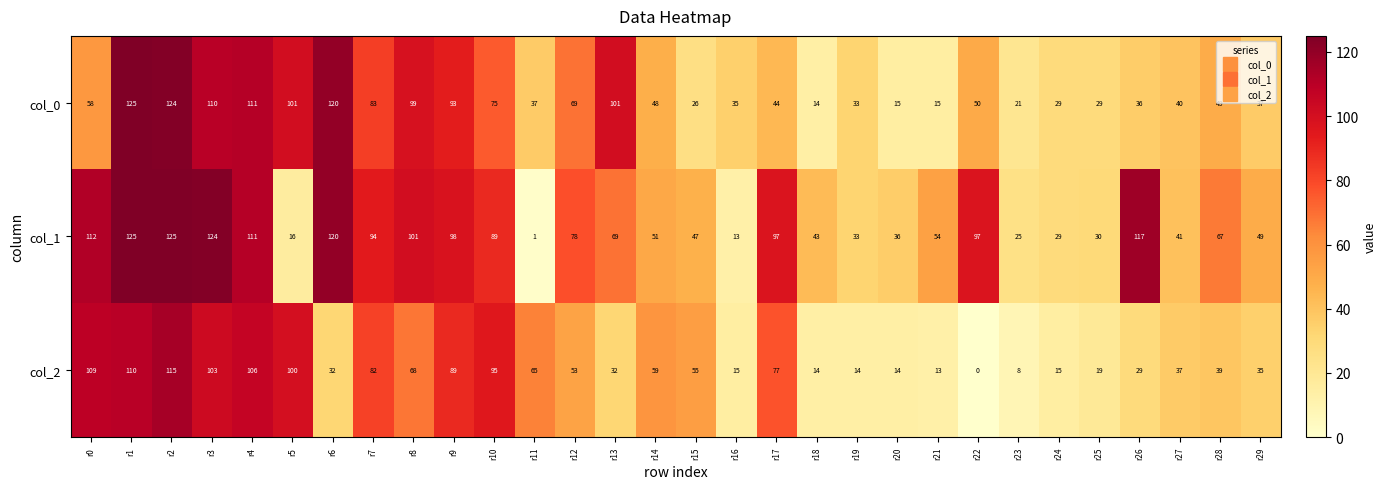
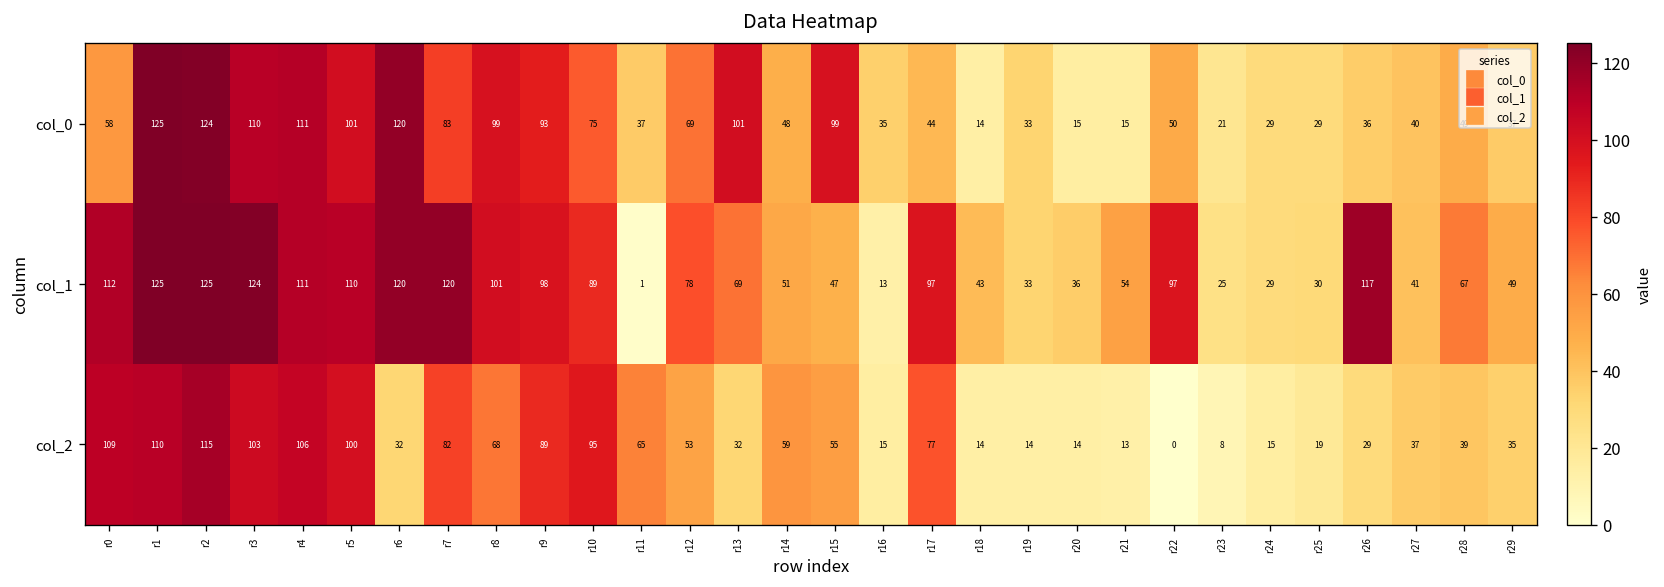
col_0, r15: 26 -> 99
col_1, r5: 16 -> 110
col_1, r7: 94 -> 120
